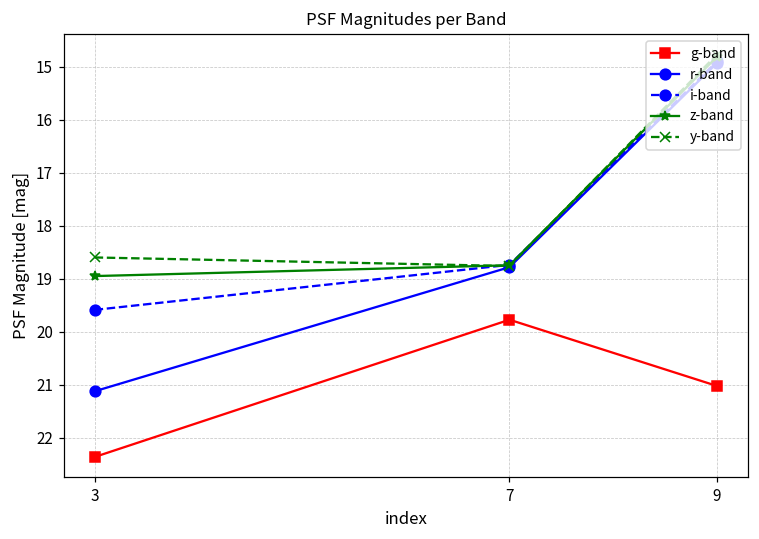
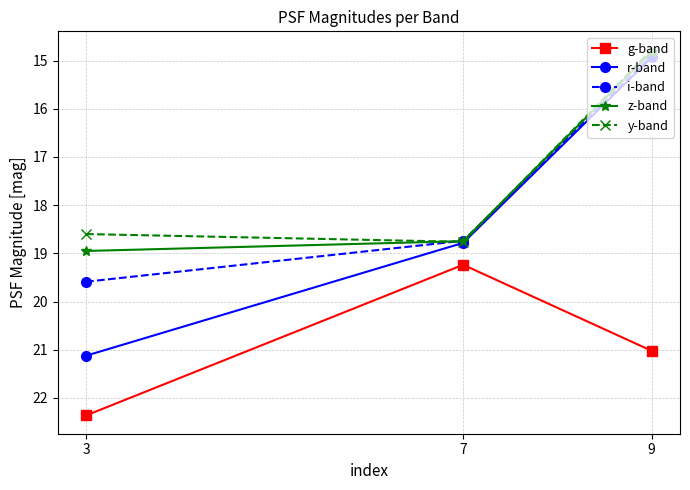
g-band, 7: 19.8 -> 19.2
